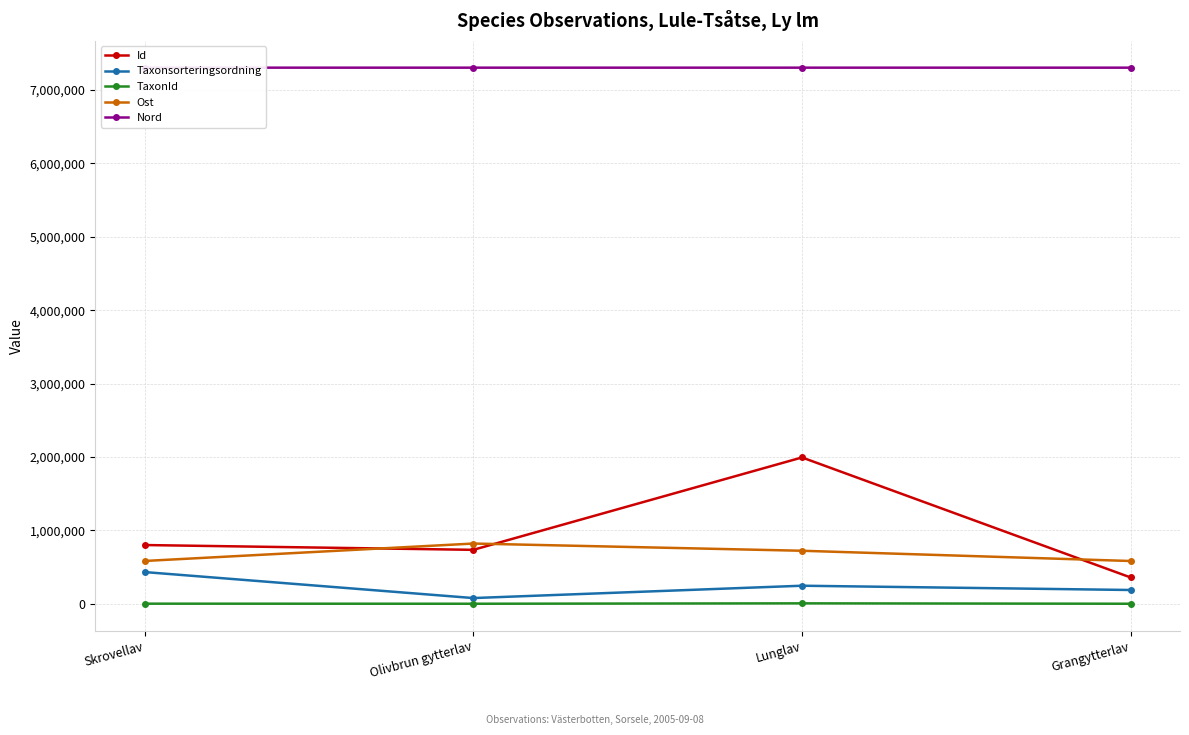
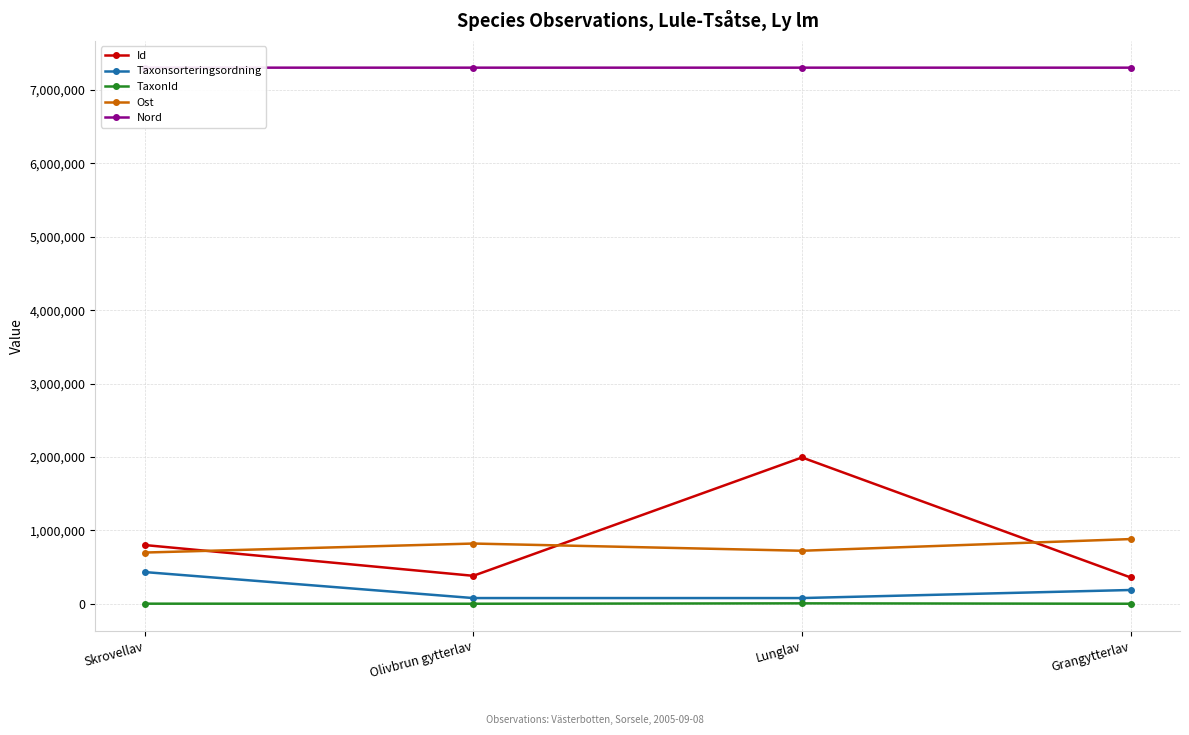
Ost, Skrovellav: 600,000 -> 700,000
Id, Olivbrun gytterlav: 700,000 -> 400,000
Taxonsorteringsordning, Lunglav: 200,000 -> 100,000
Ost, Grangytterlav: 600,000 -> 900,000
